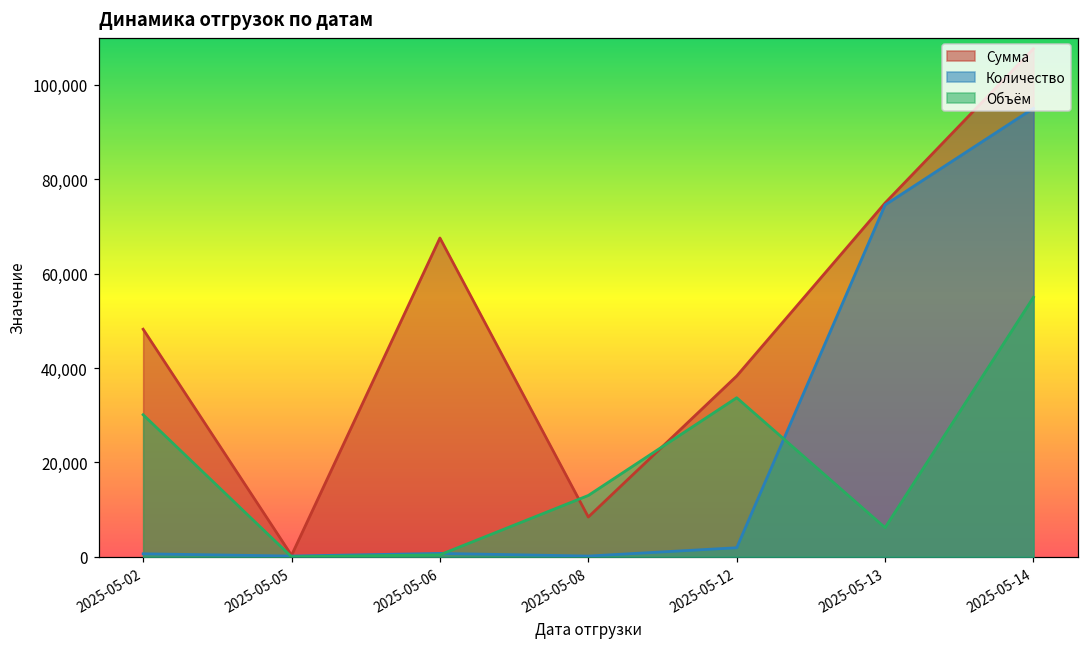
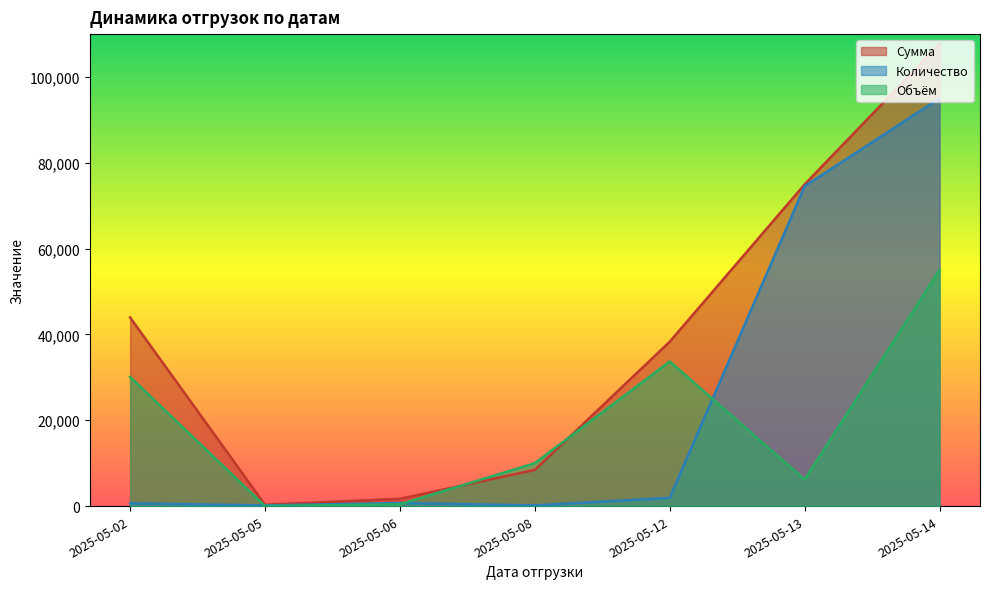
Сумма, 2025-05-02: 48,000 -> 44,000
Сумма, 2025-05-06: 68,000 -> 2,000
Объём, 2025-05-08: 13,000 -> 10,000
